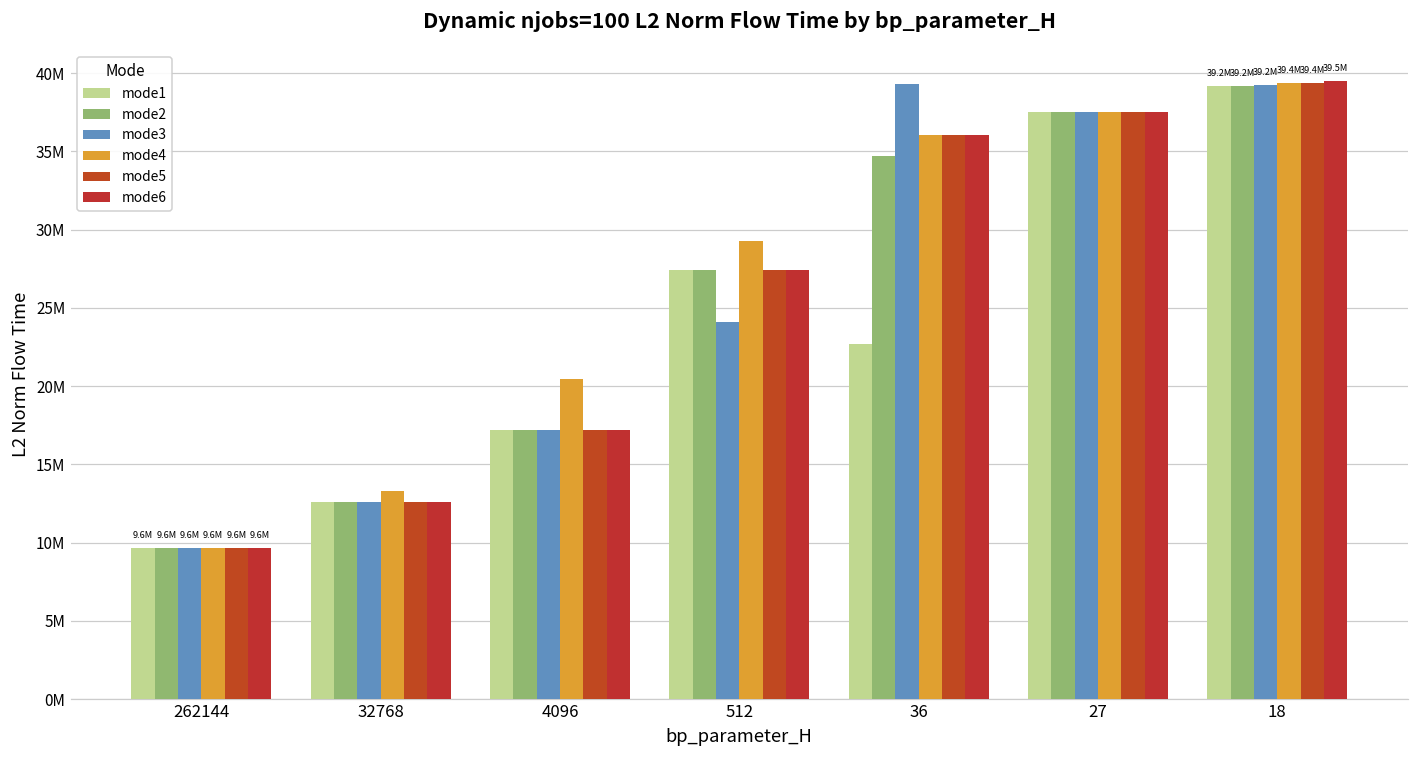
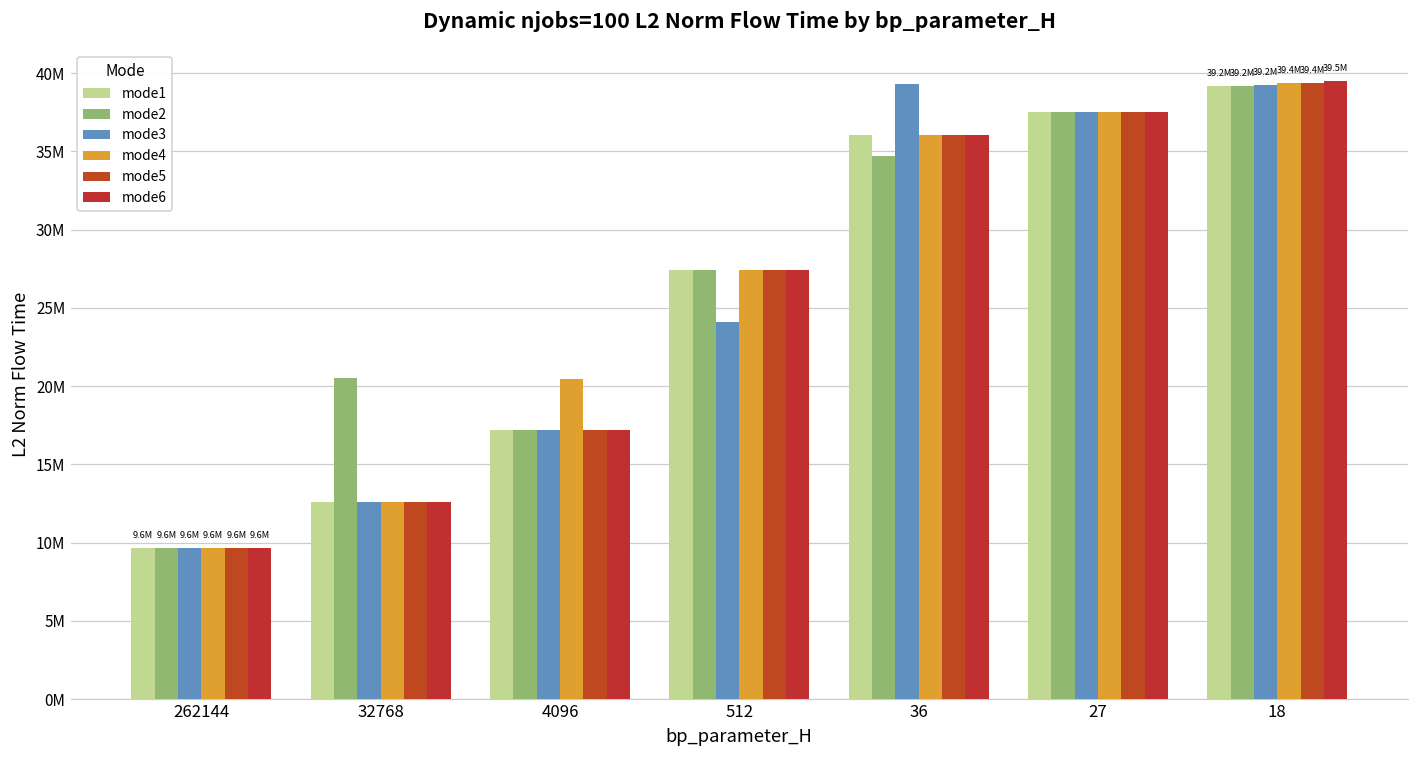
mode2, 32768: 12600000 -> 20500000
mode4, 32768: 13300000 -> 12600000
mode4, 512: 29300000 -> 27400000
mode1, 36: 22700000 -> 36100000
